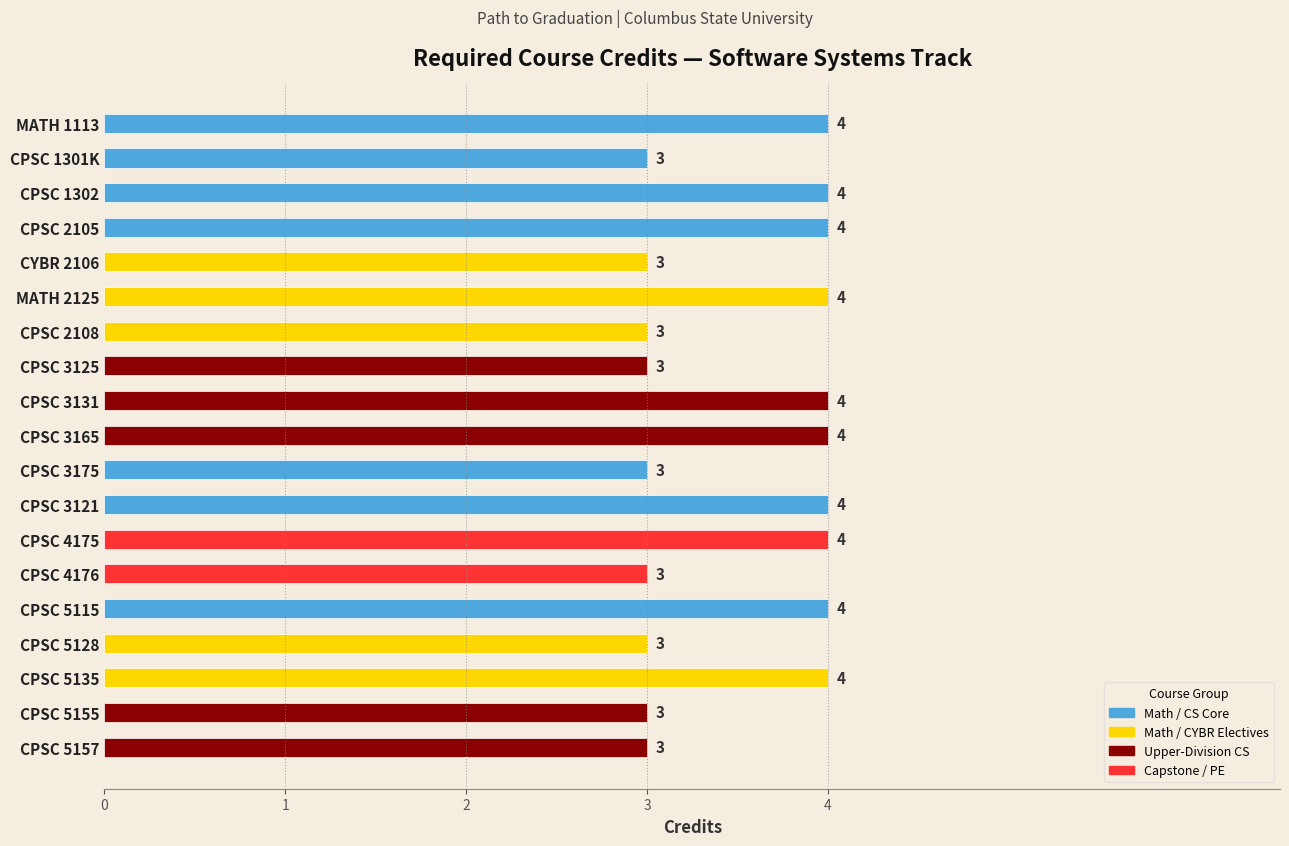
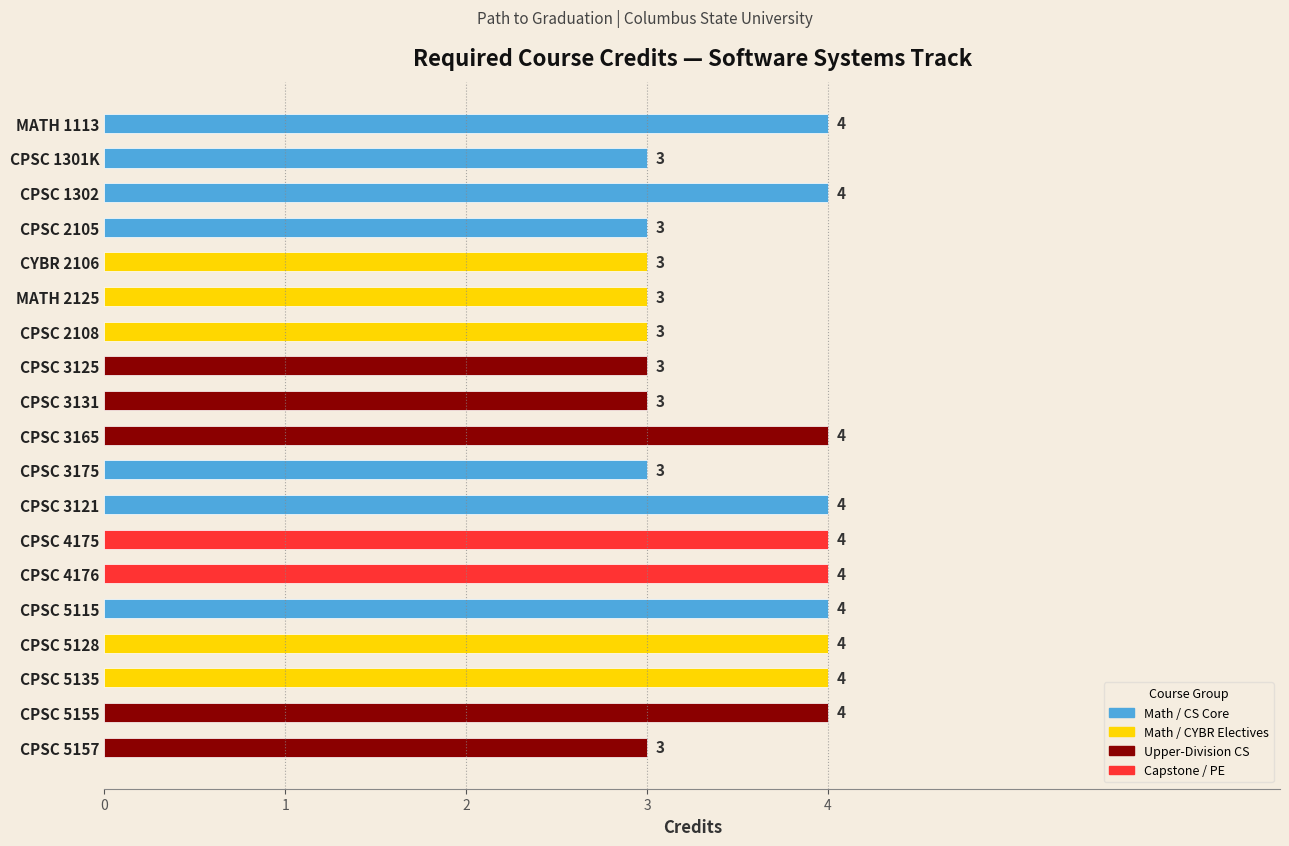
CPSC 2105: 4 -> 3
MATH 2125: 4 -> 3
CPSC 3131: 4 -> 3
CPSC 4176: 3 -> 4
CPSC 5128: 3 -> 4
CPSC 5155: 3 -> 4
